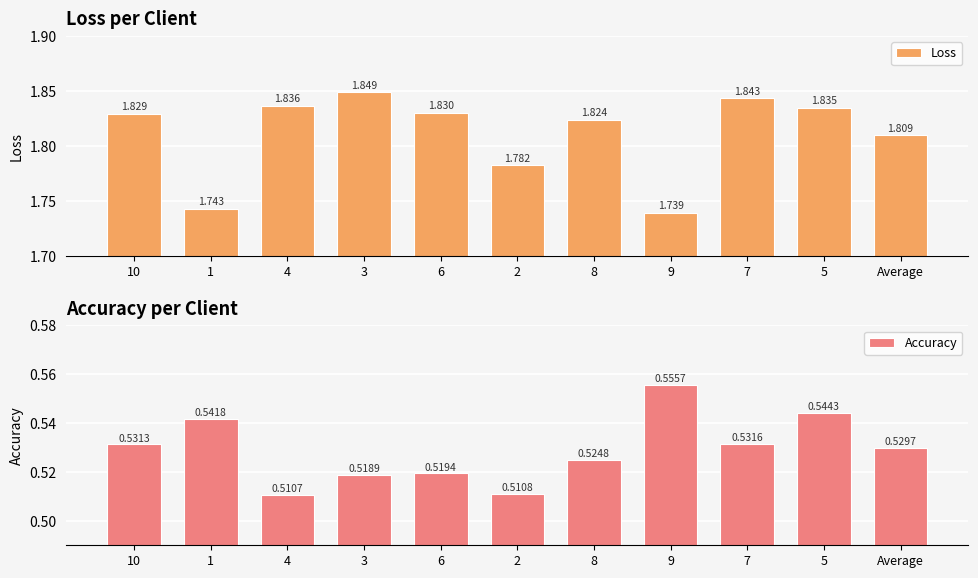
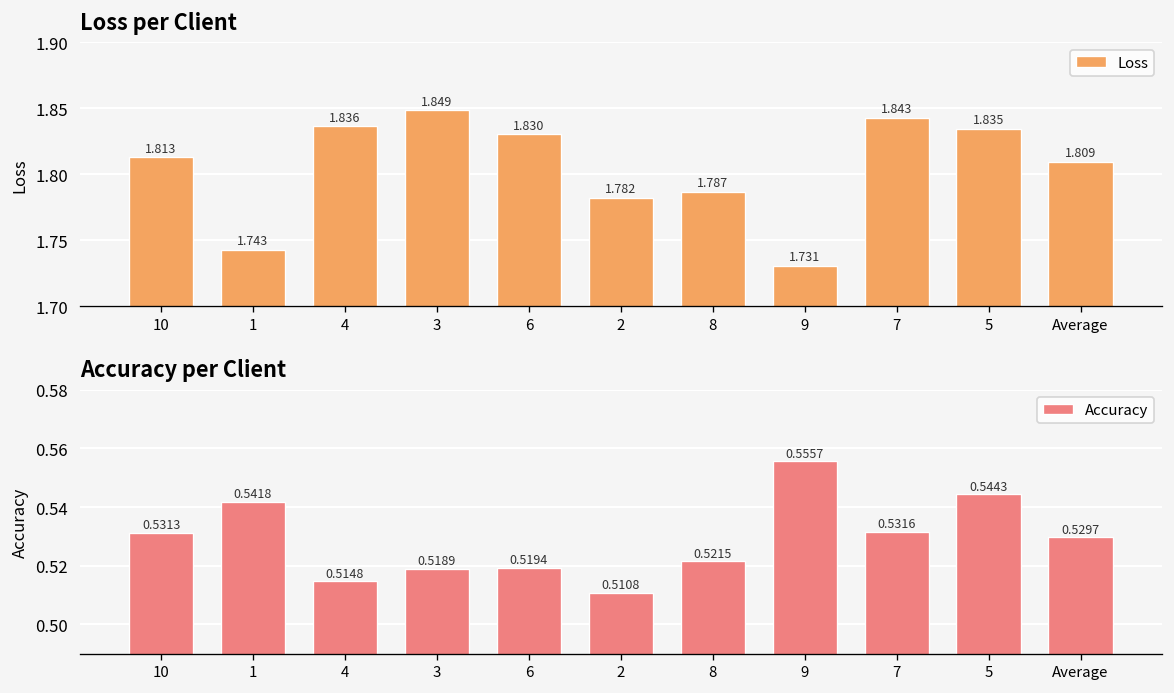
Loss per Client, 10: 1.829 -> 1.813
Loss per Client, 8: 1.824 -> 1.787
Loss per Client, 9: 1.739 -> 1.731
Accuracy per Client, 4: 0.5107 -> 0.5148
Accuracy per Client, 8: 0.5248 -> 0.5215
